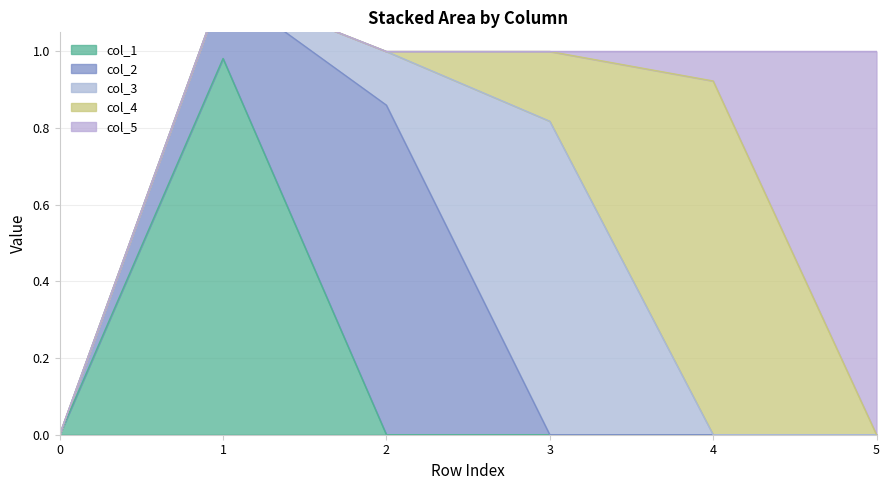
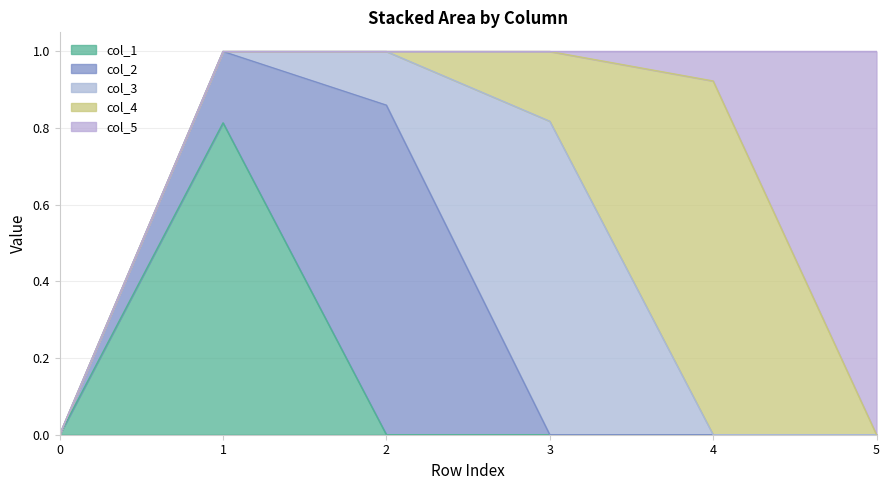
col_1, 1: 0.98 -> 0.81
